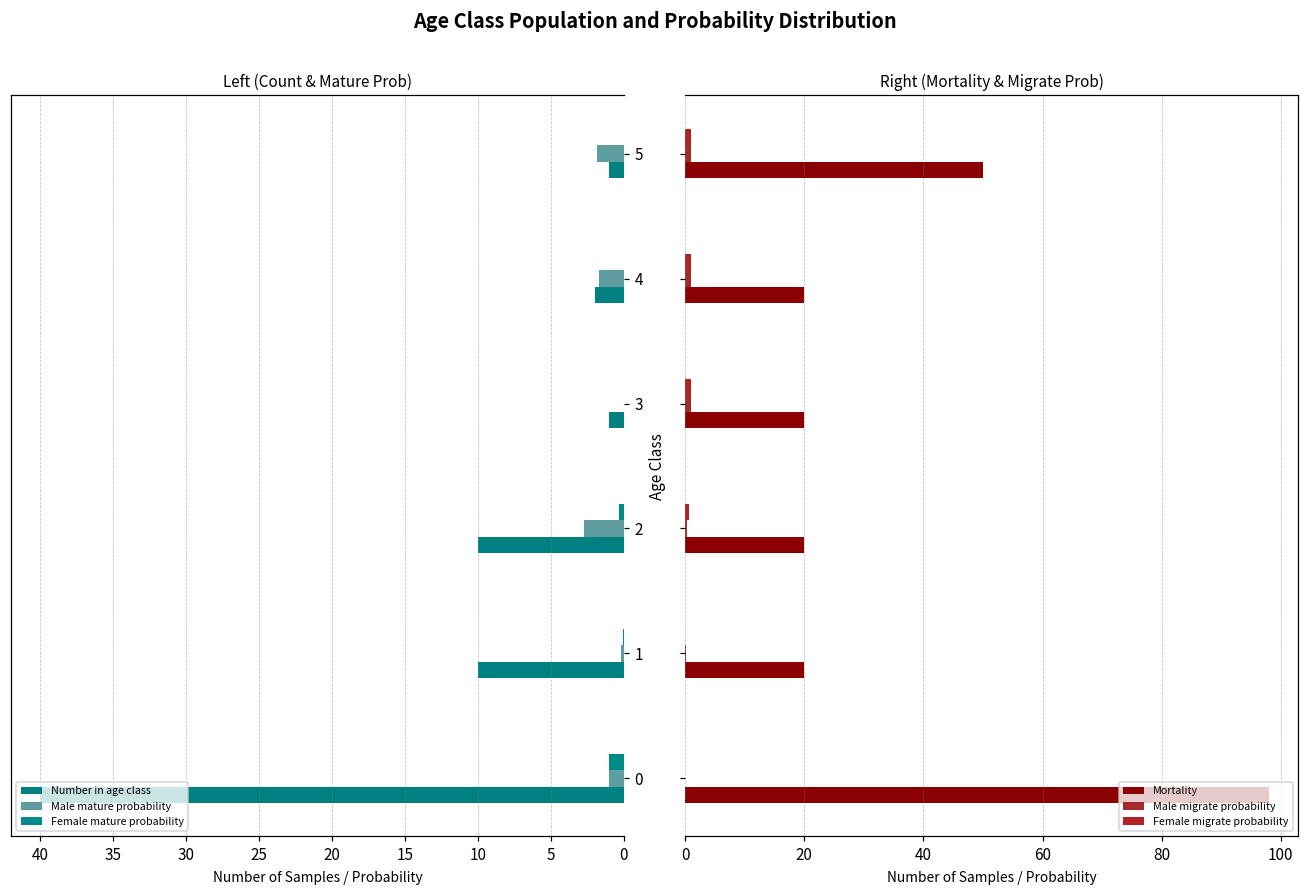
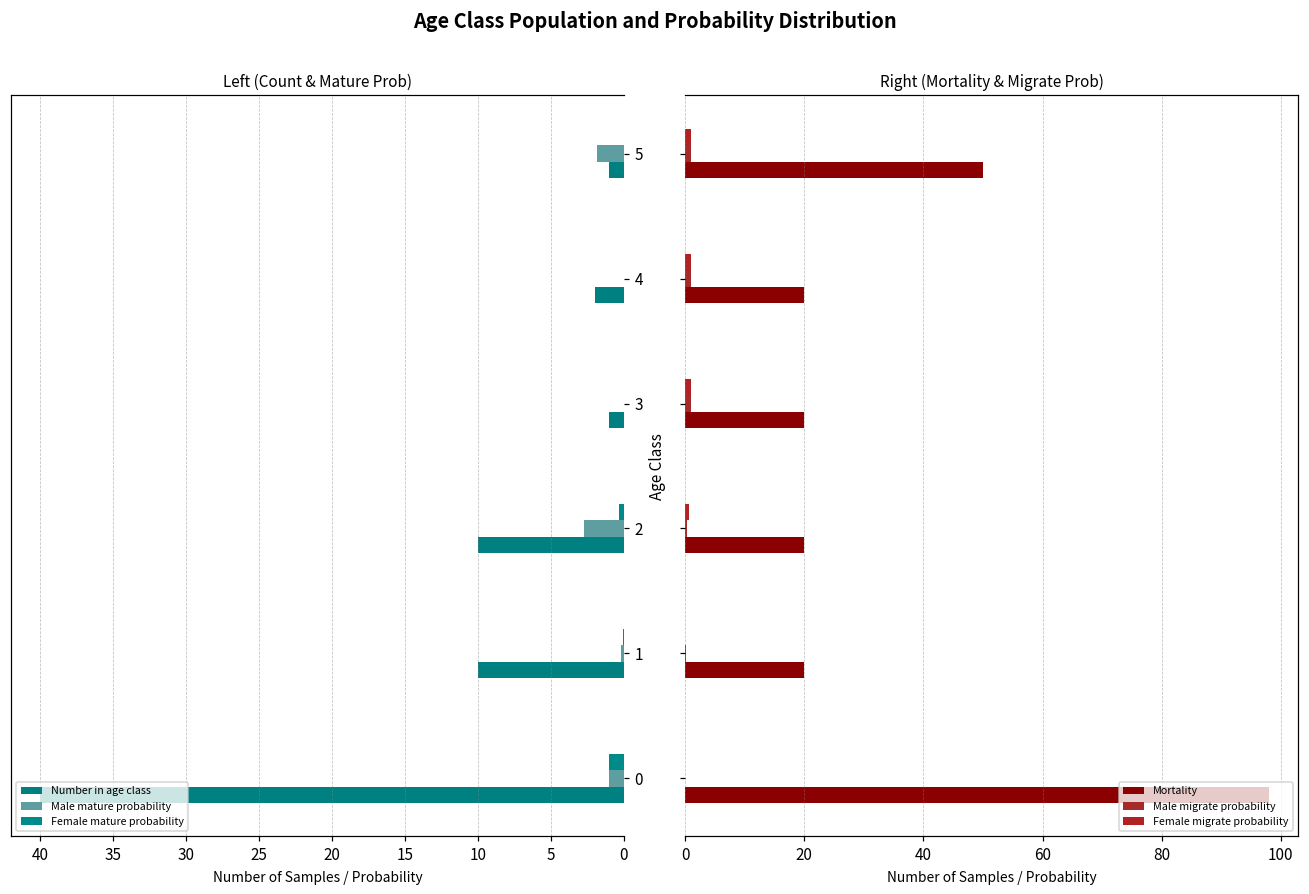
Left (Count & Mature Prob), Male mature probability, 4: 1.7 -> 0.0
